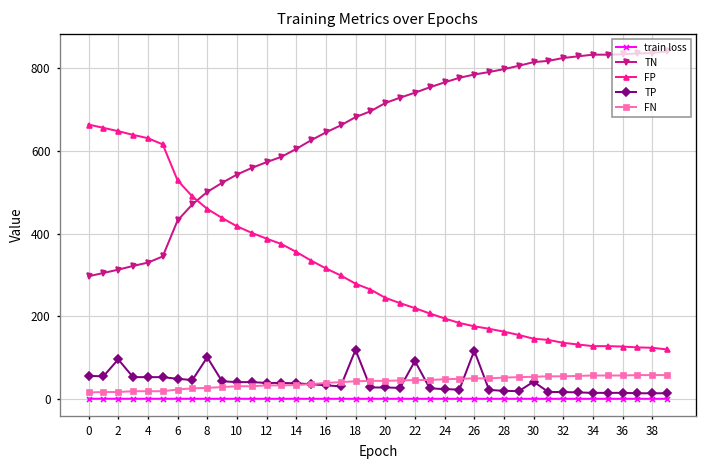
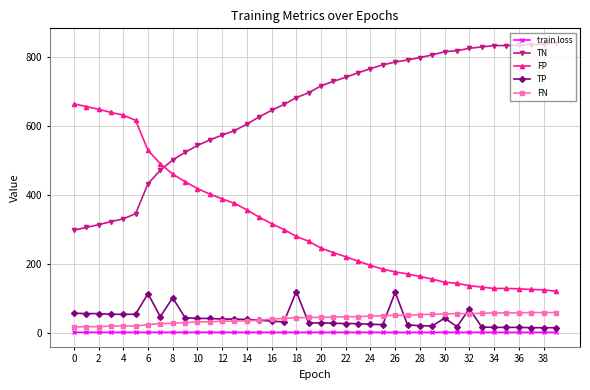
TP, 2: 100 -> 60
TP, 6: 50 -> 110
TP, 22: 90 -> 30
TP, 32: 20 -> 70
